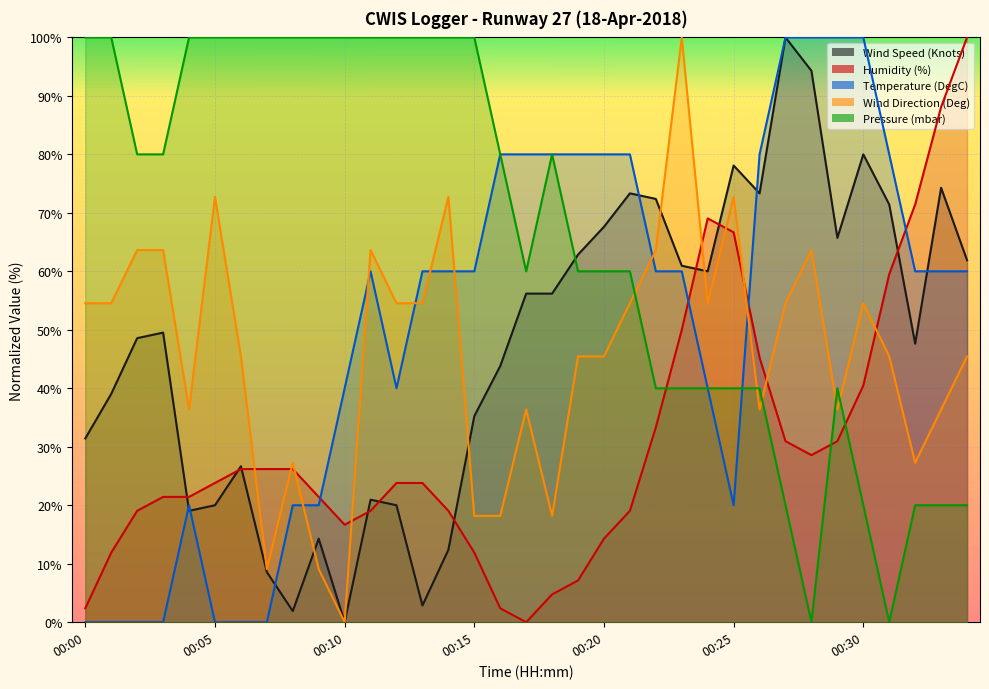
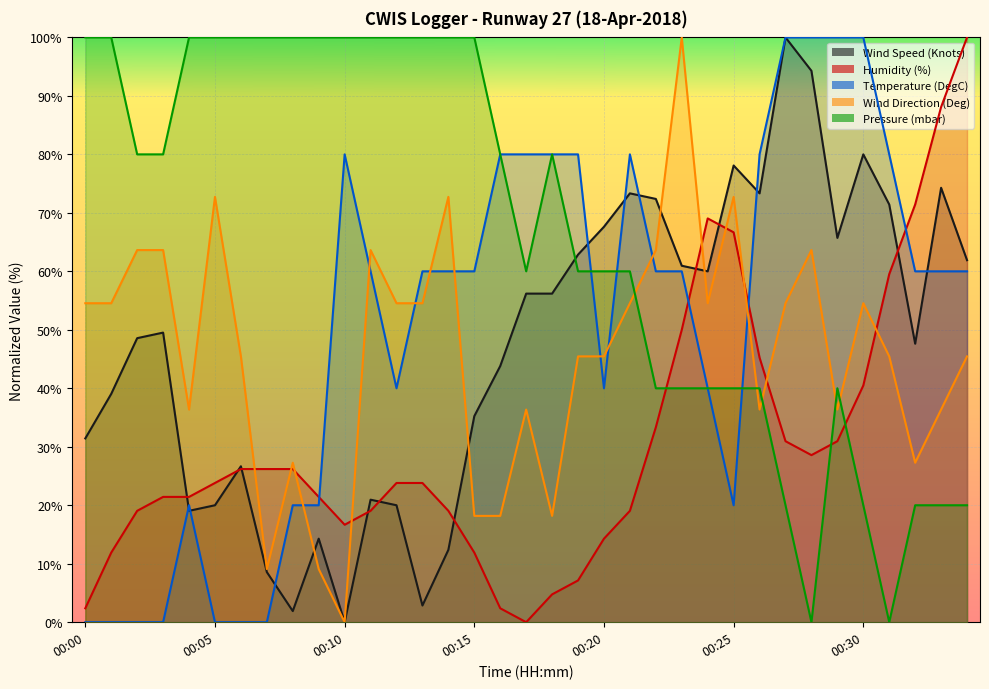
Temperature (DegC), 00:10: 40% -> 80%
Temperature (DegC), 00:20: 80% -> 40%
